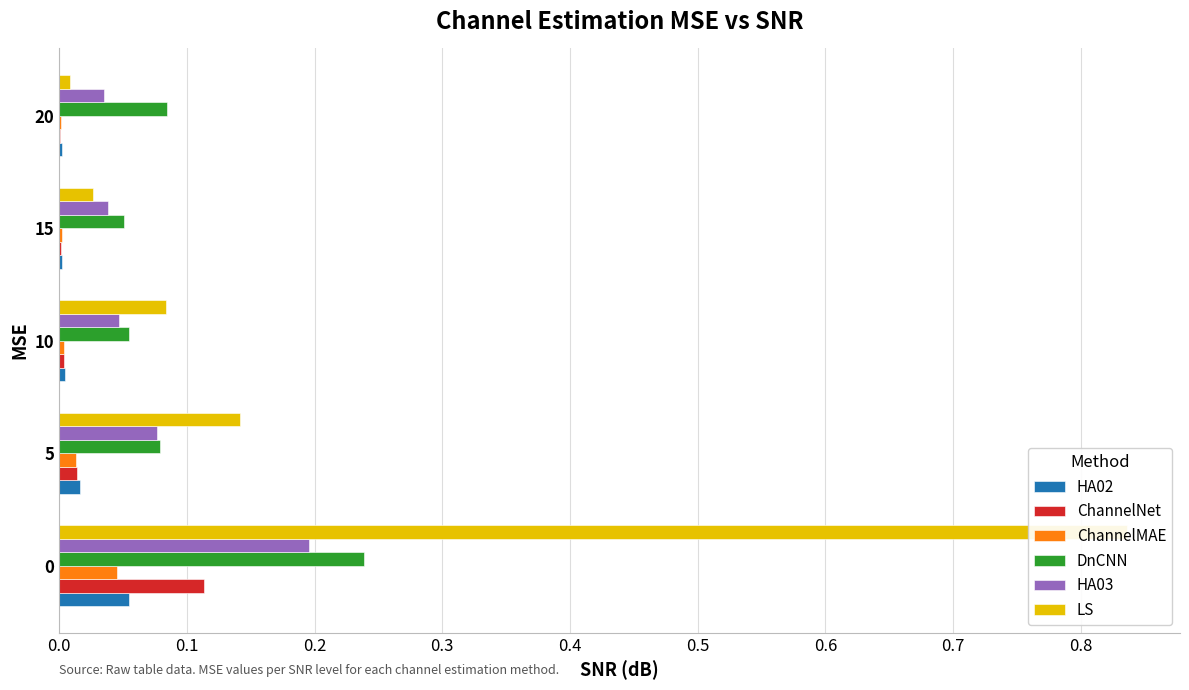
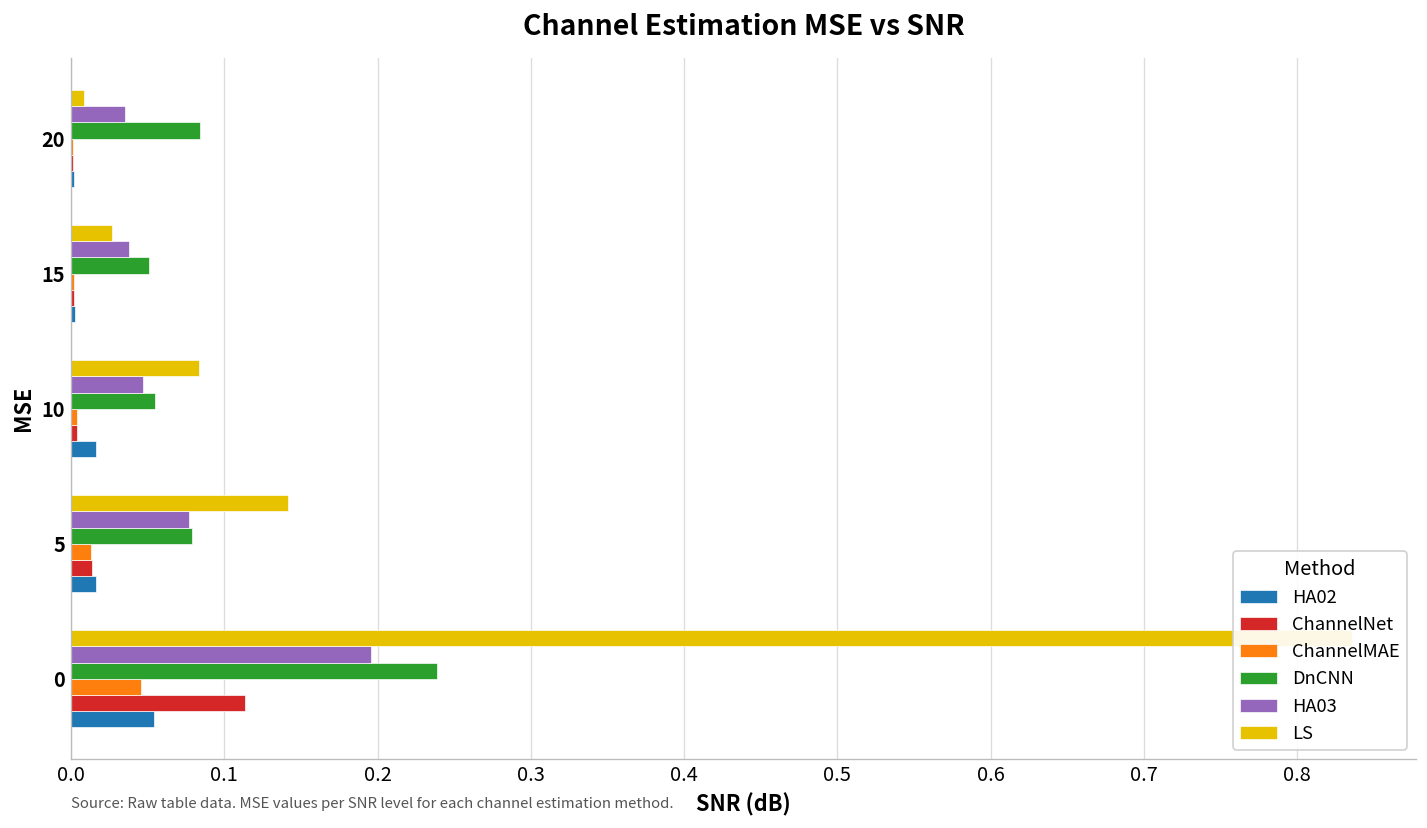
HA02, 10: 0.005 -> 0.016
